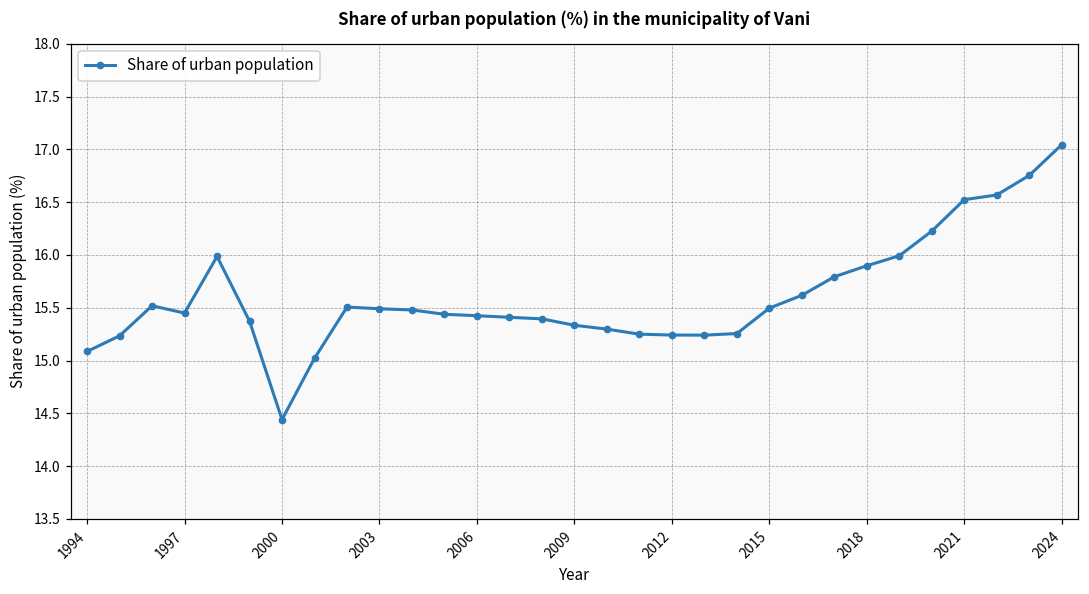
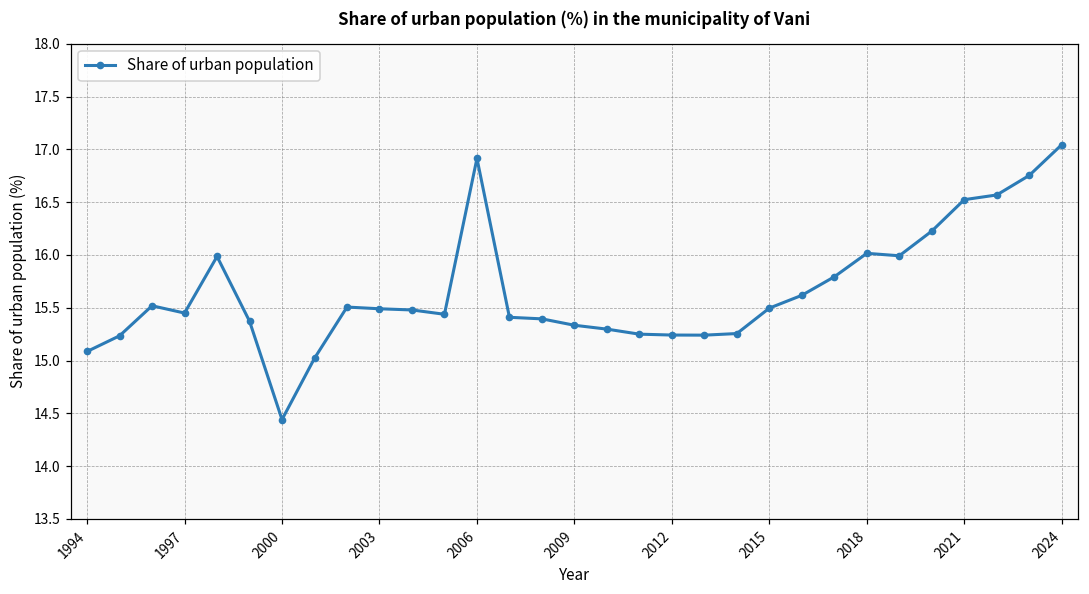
2006: 15.4 -> 16.9
2018: 15.9 -> 16.0
